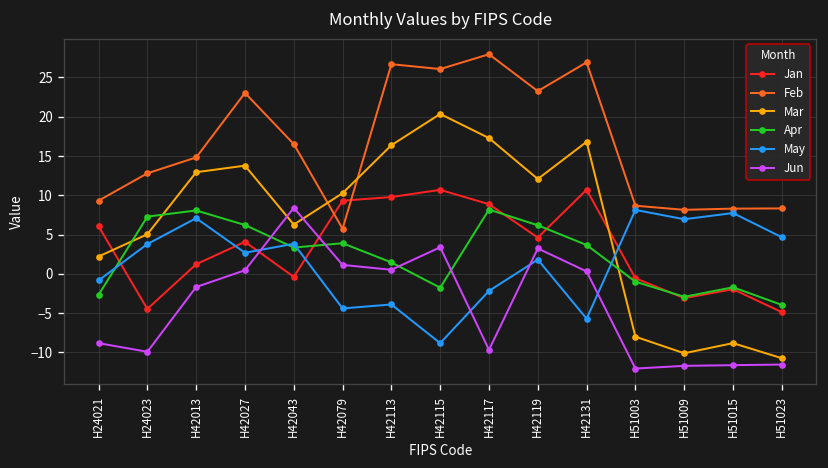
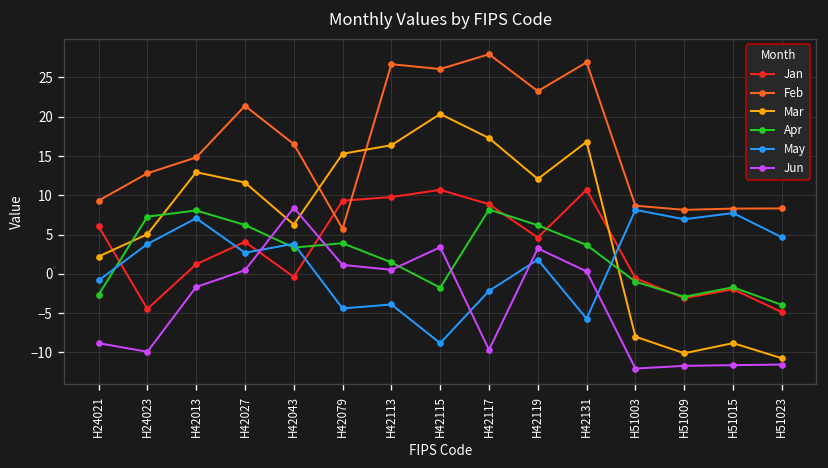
Feb, H42027: 23 -> 21
Mar, H42027: 14 -> 12
Mar, H42079: 10 -> 15
